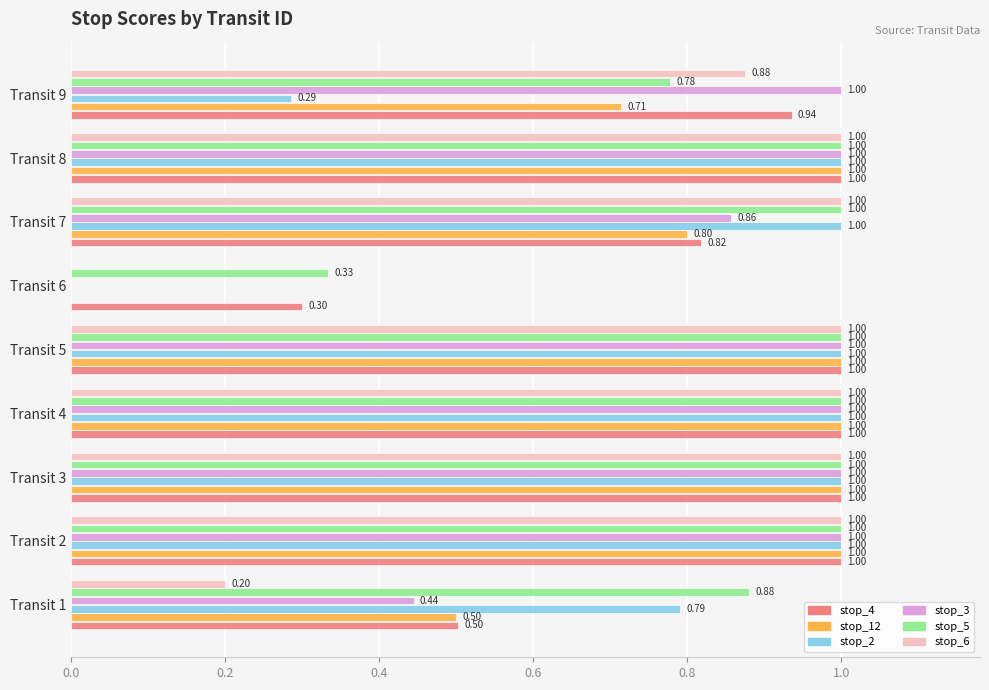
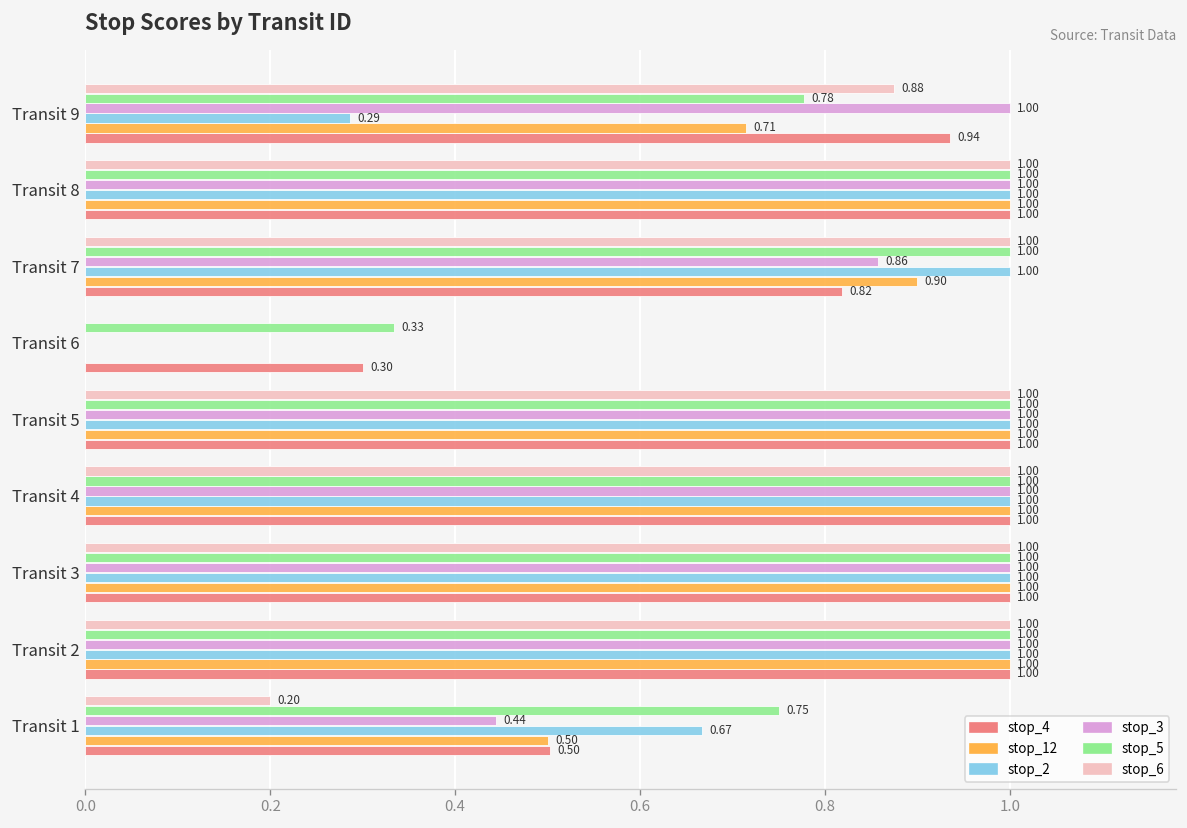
stop_12, Transit 7: 0.80 -> 0.90
stop_5, Transit 1: 0.88 -> 0.75
stop_2, Transit 1: 0.79 -> 0.67
